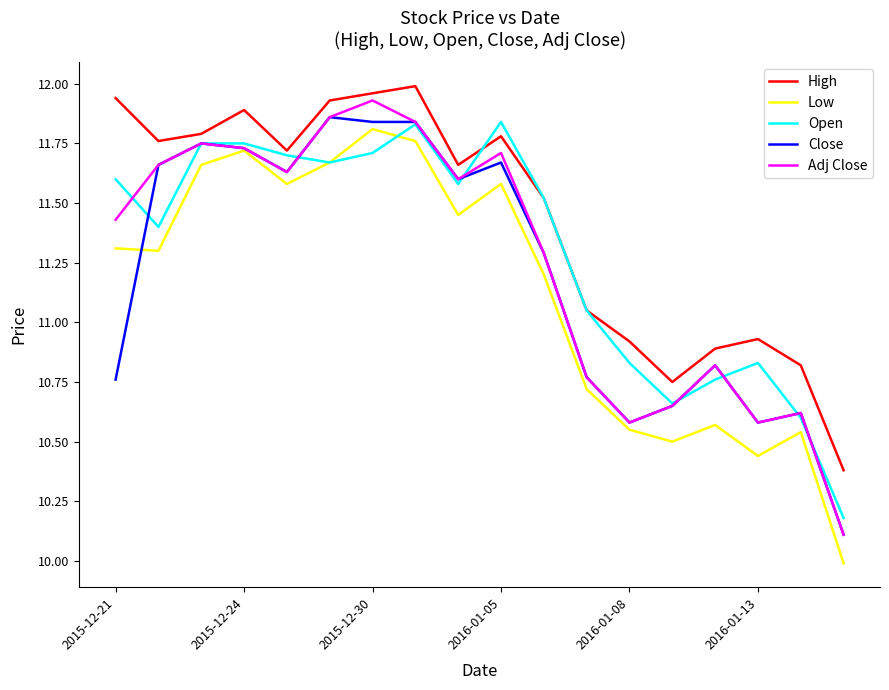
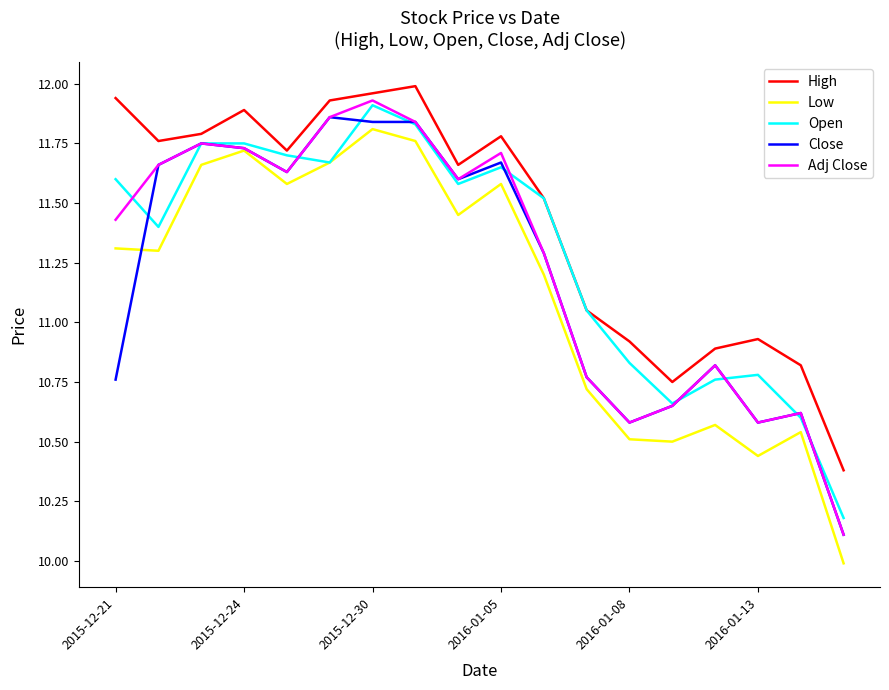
Open, 2015-12-30: 11.71 -> 11.91
Open, 2016-01-05: 11.84 -> 11.65
Low, 2016-01-08: 10.55 -> 10.51
Open, 2016-01-13: 10.83 -> 10.78
